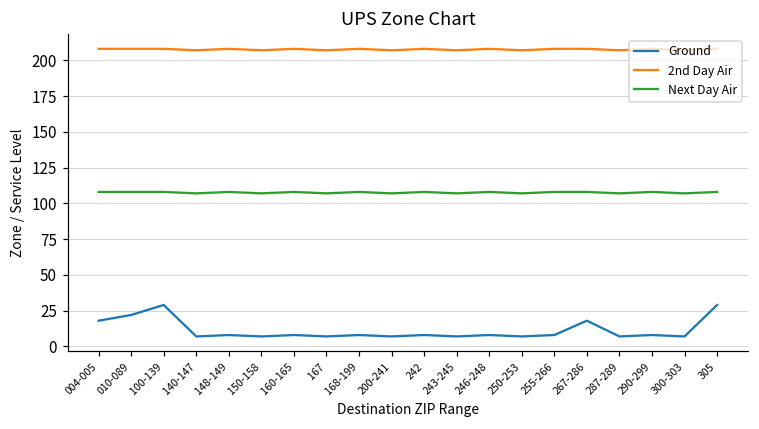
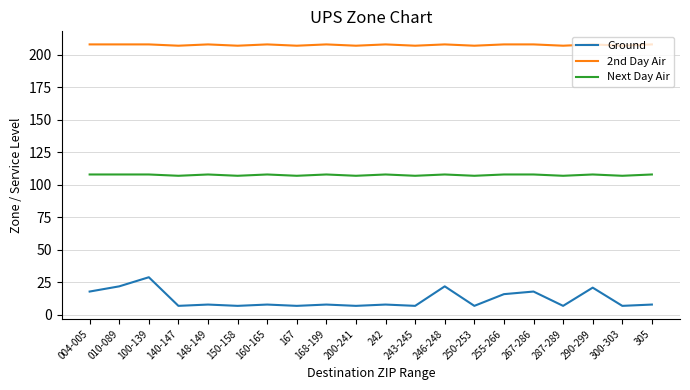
Ground, 246-248: 8 -> 22
Ground, 255-266: 8 -> 16
Ground, 290-299: 8 -> 21
Ground, 305: 29 -> 8
